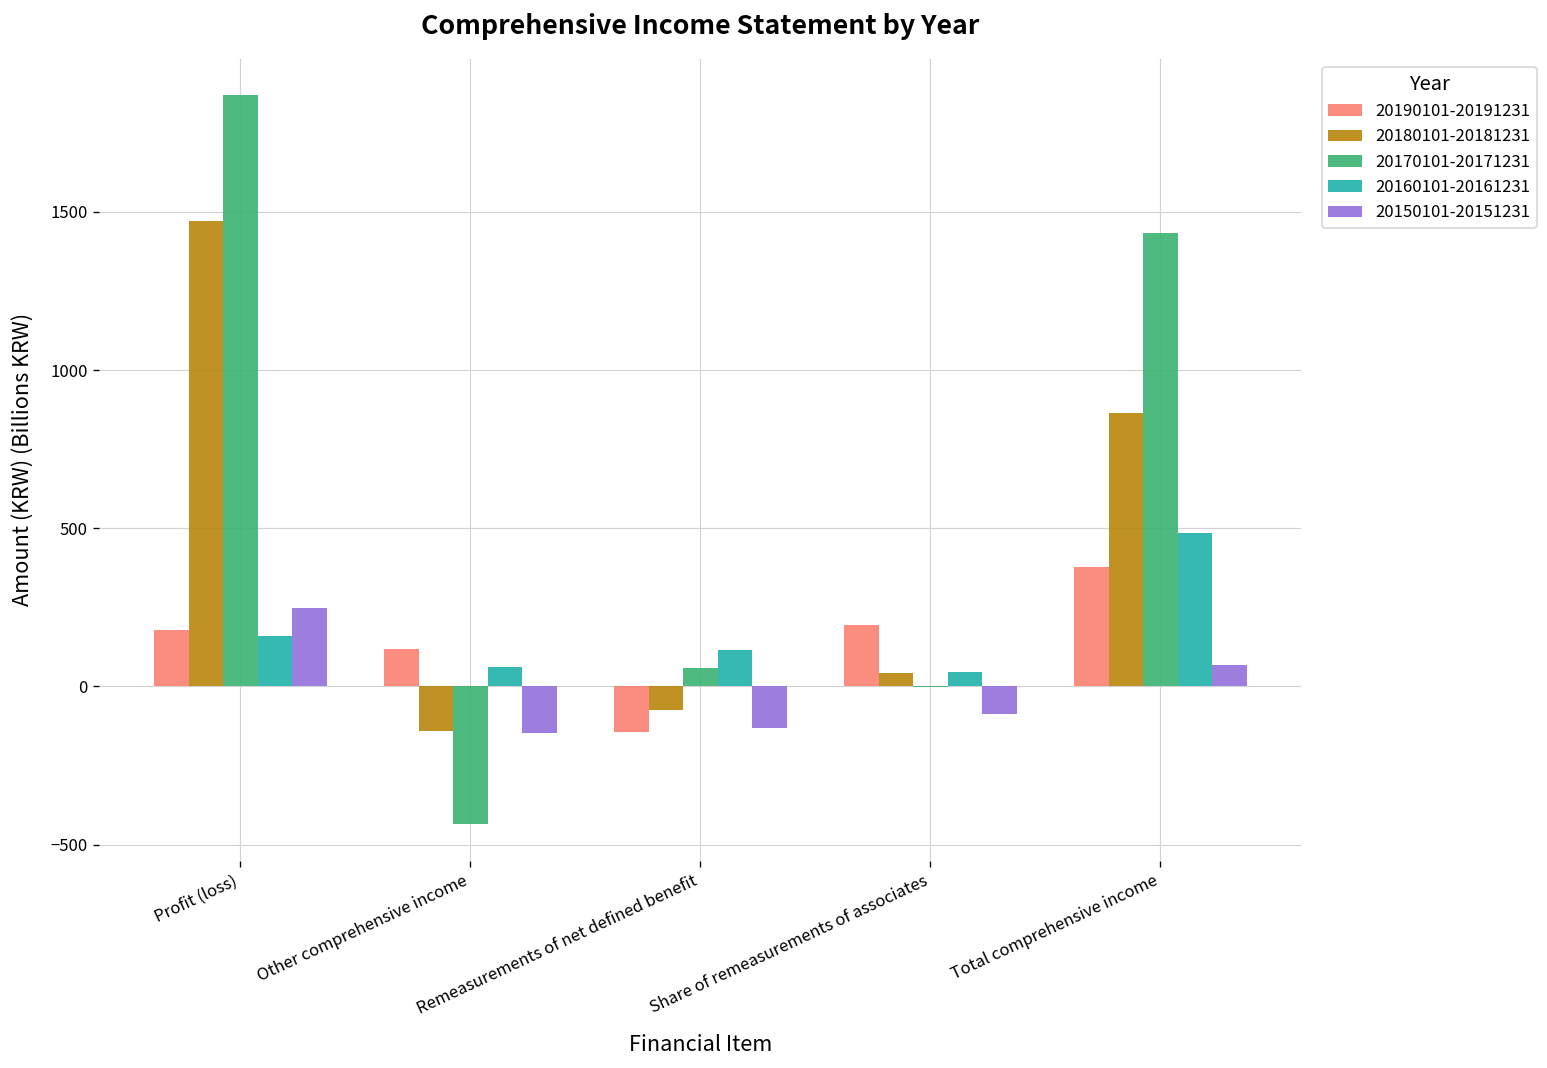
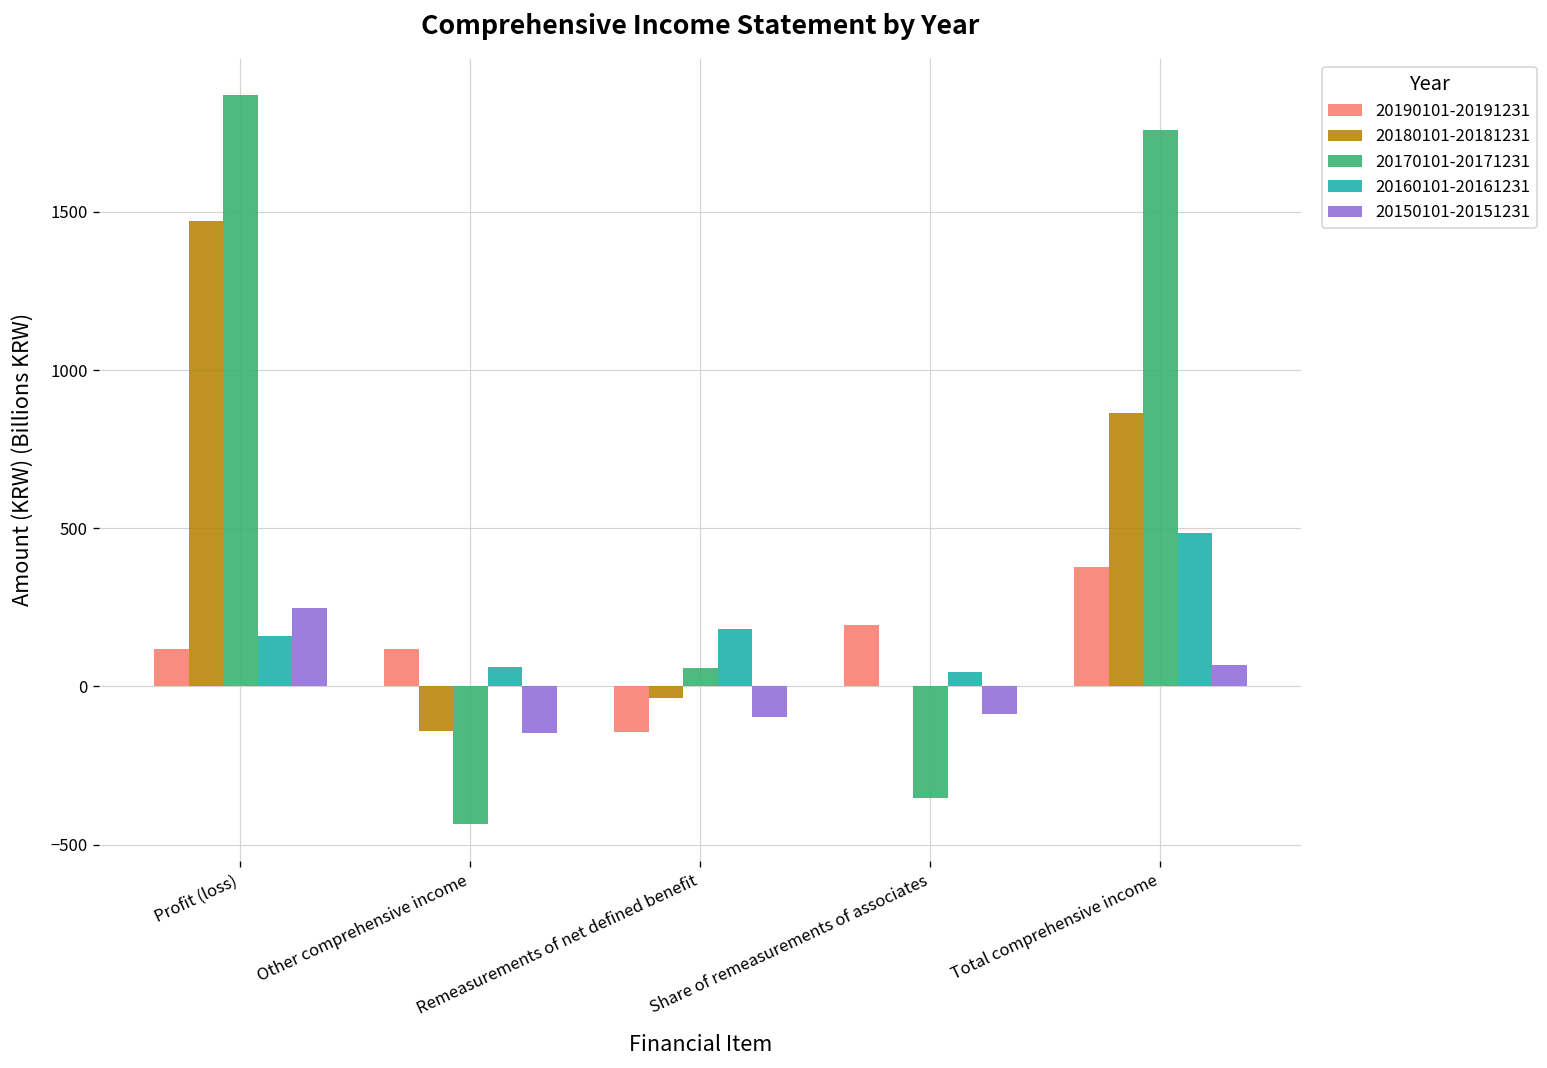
20190101-20191231, Profit (loss): 180 -> 120
20180101-20181231, Remeasurements of net defined benefit: -70 -> -40
20160101-20161231, Remeasurements of net defined benefit: 110 -> 180
20150101-20151231, Remeasurements of net defined benefit: -130 -> -100
20180101-20181231, Share of remeasurements of associates: 40 -> 0
20170101-20171231, Share of remeasurements of associates: 0 -> -350
20170101-20171231, Total comprehensive income: 1430 -> 1760
